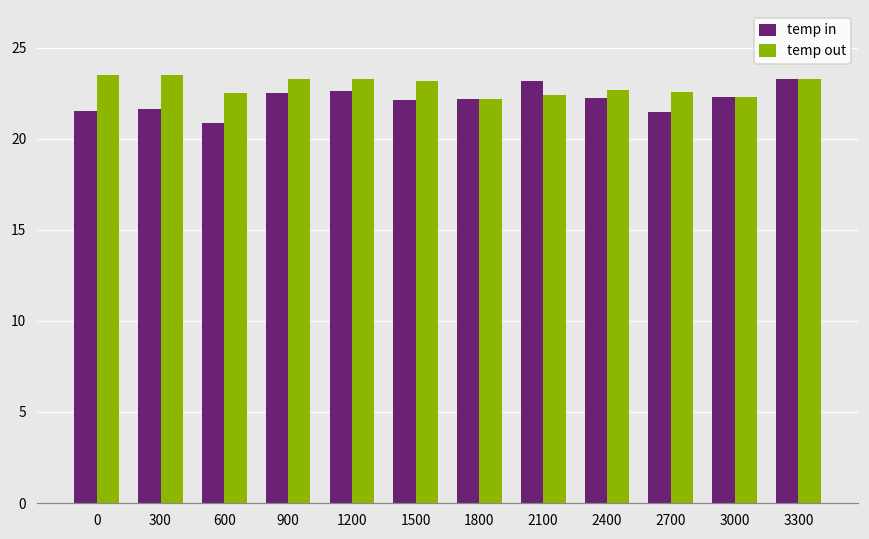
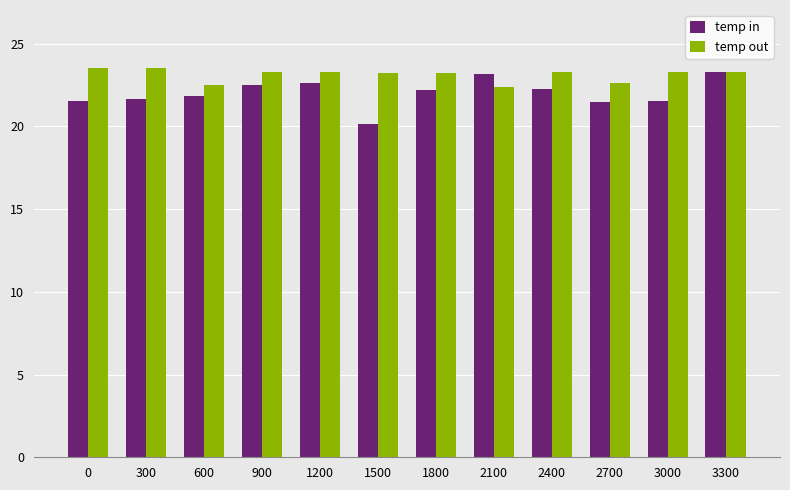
temp in, 600: 20.9 -> 21.8
temp in, 1500: 22.2 -> 20.2
temp out, 1800: 22.2 -> 23.2
temp out, 2400: 22.7 -> 23.3
temp in, 3000: 22.3 -> 21.5
temp out, 3000: 22.3 -> 23.3
